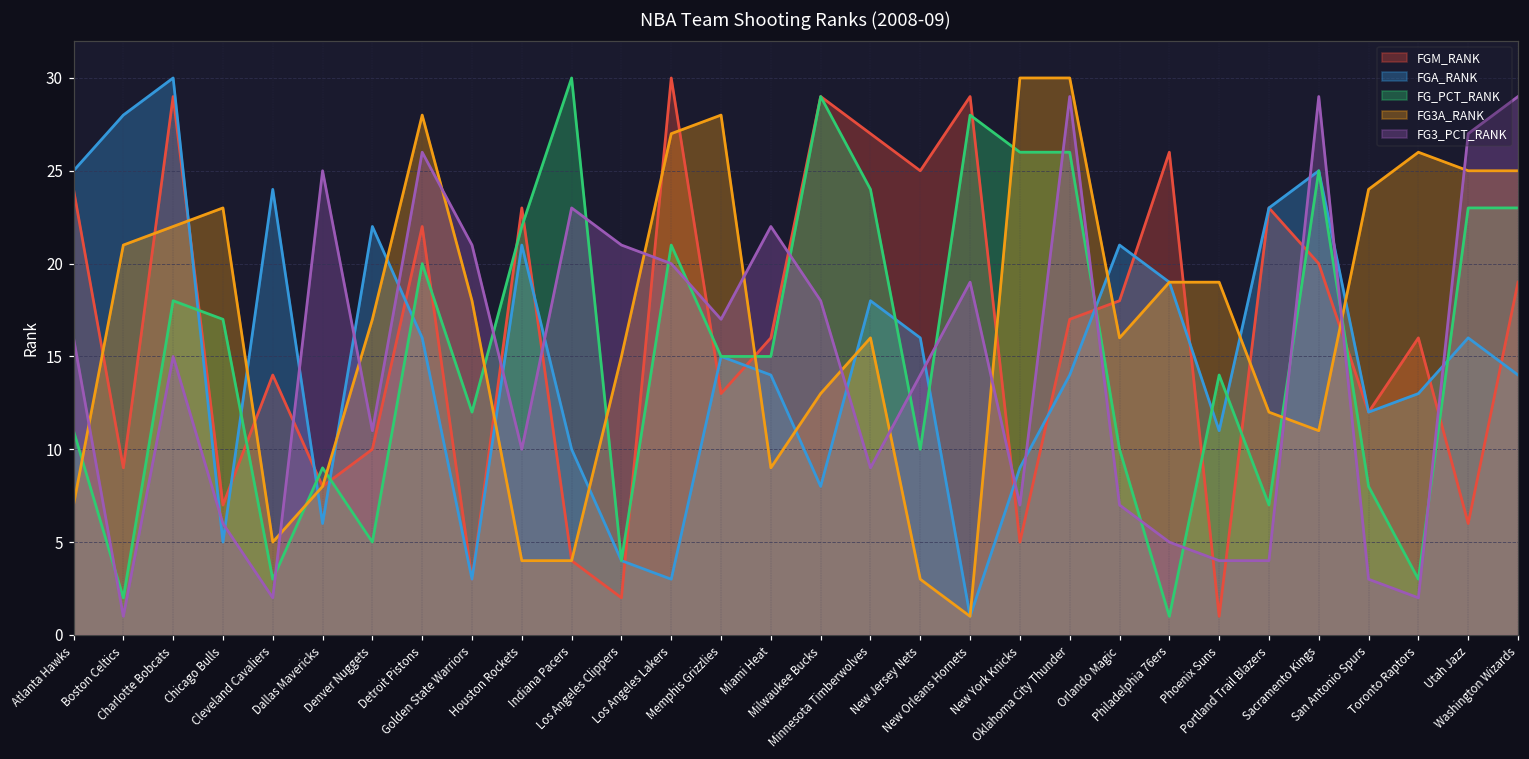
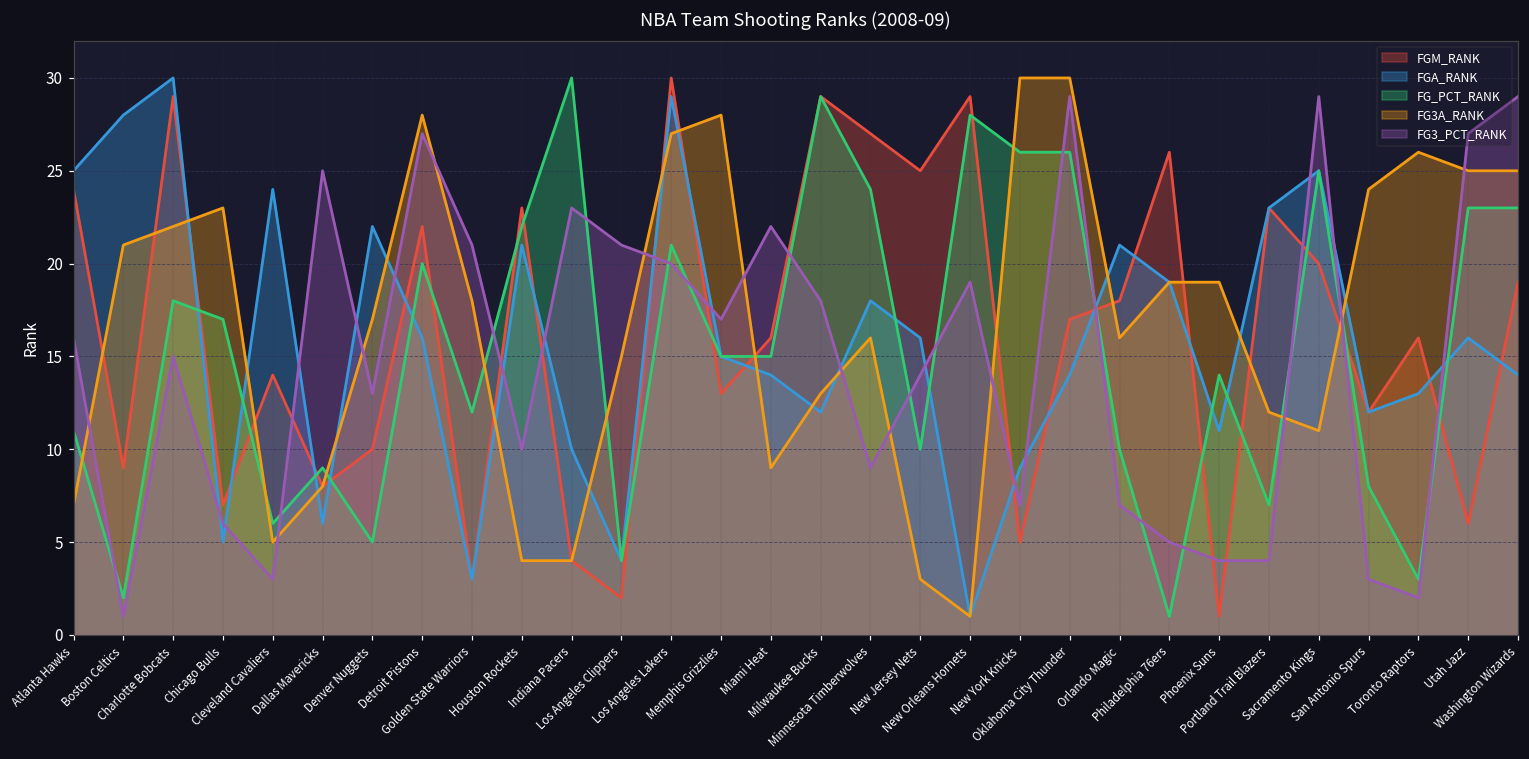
FG_PCT_RANK, Cleveland Cavaliers: 3 -> 6
FG3_PCT_RANK, Cleveland Cavaliers: 2 -> 3
FG3_PCT_RANK, Denver Nuggets: 11 -> 13
FG3_PCT_RANK, Detroit Pistons: 26 -> 27
FGA_RANK, Los Angeles Lakers: 3 -> 29
FGA_RANK, Milwaukee Bucks: 8 -> 12
